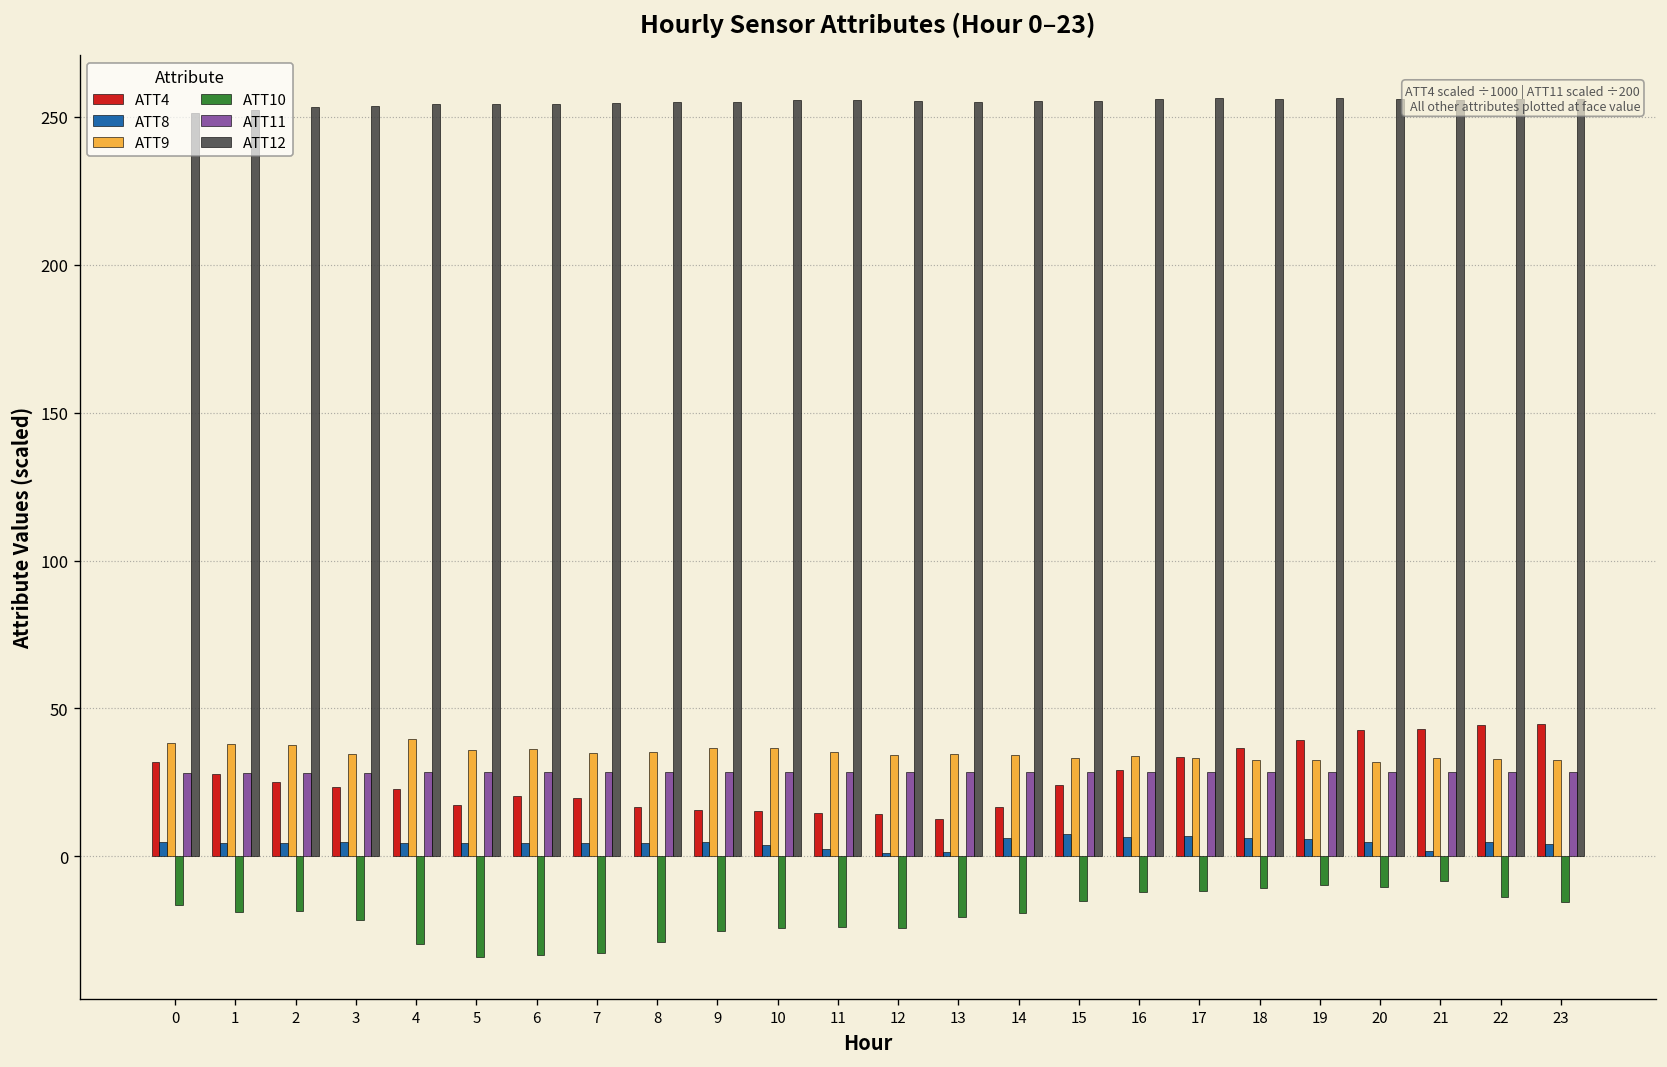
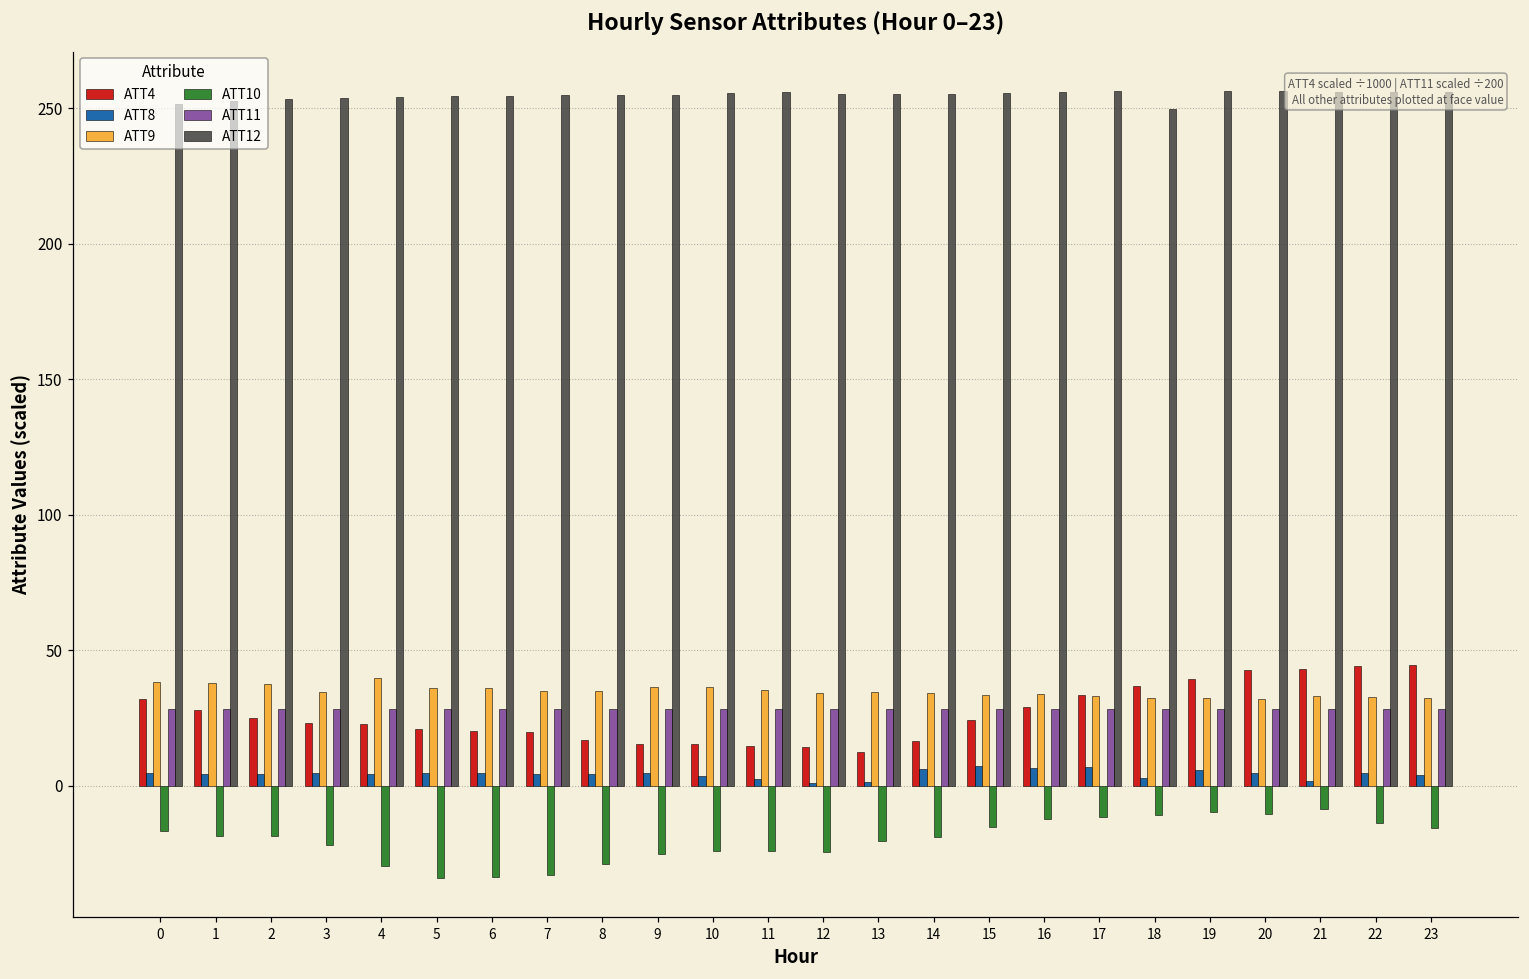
ATT4, 5: 17 -> 21
ATT8, 18: 6 -> 3
ATT12, 18: 256 -> 250
